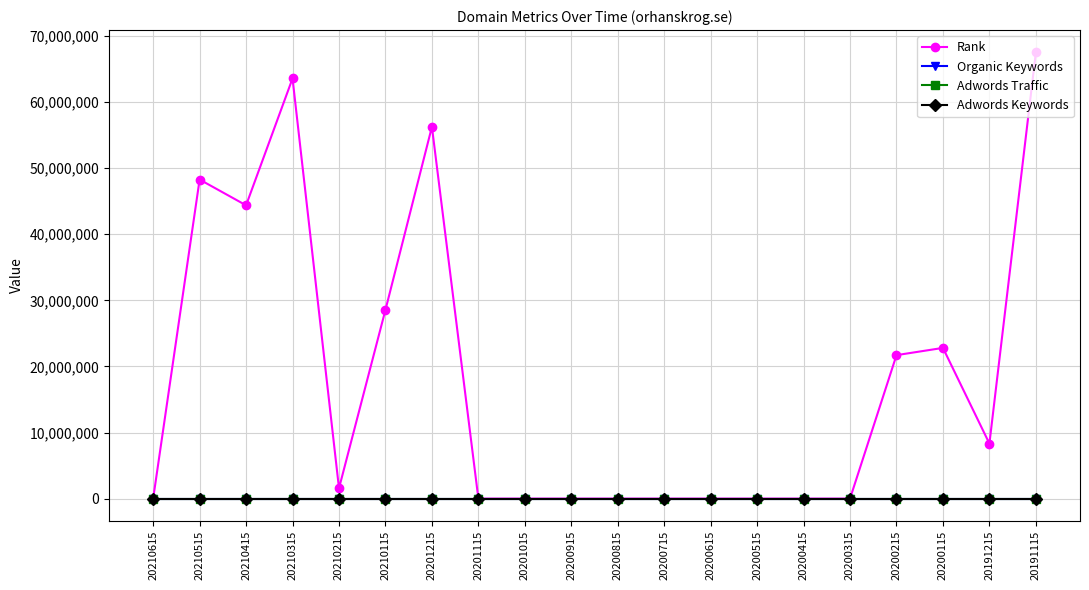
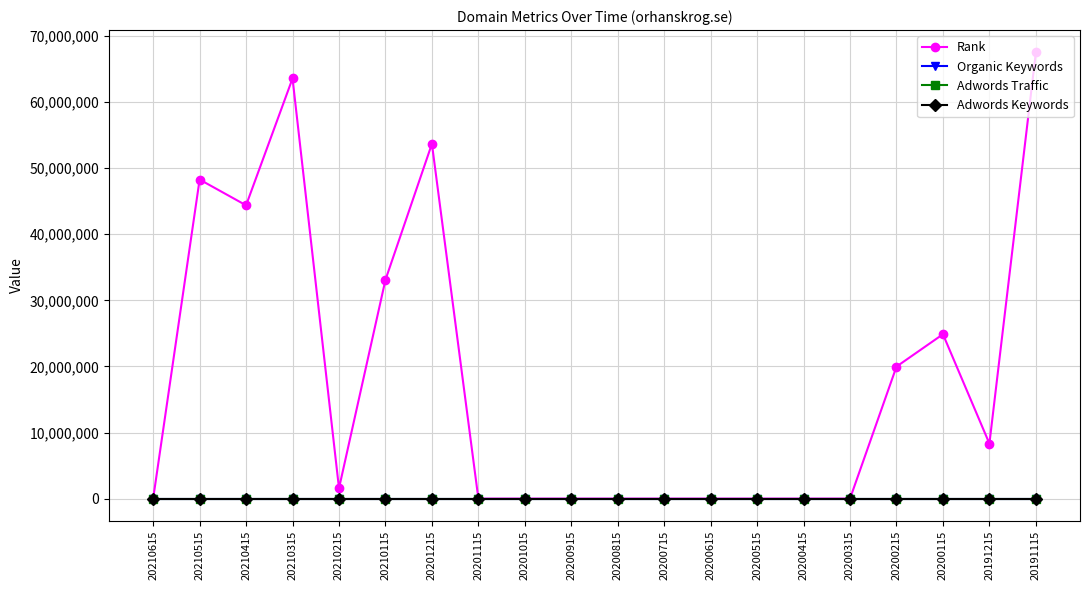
Rank, 20210115: 29,000,000 -> 33,000,000
Rank, 20201215: 56,000,000 -> 54,000,000
Rank, 20200215: 22,000,000 -> 20,000,000
Rank, 20200115: 23,000,000 -> 25,000,000
